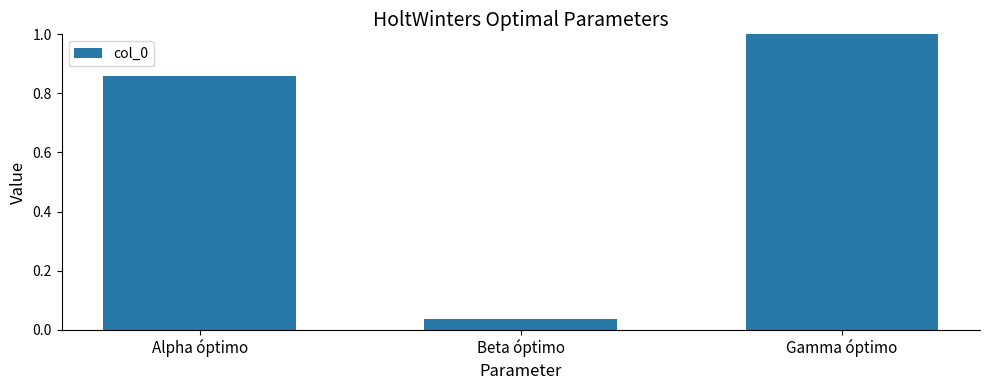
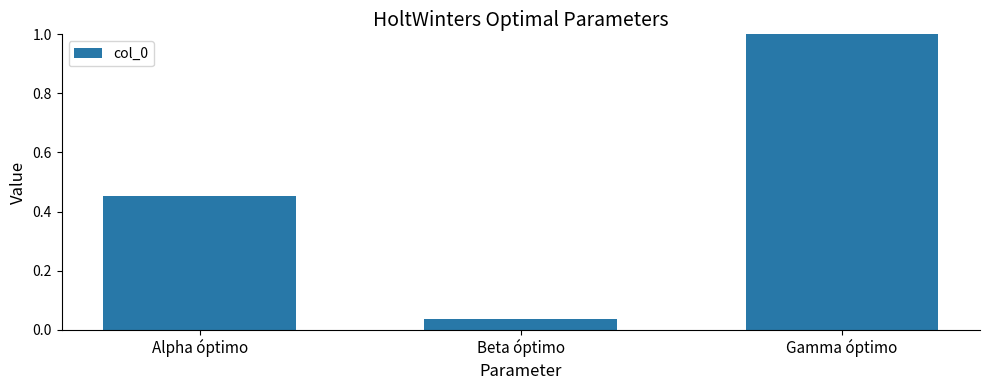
Alpha óptimo: 0.86 -> 0.45
